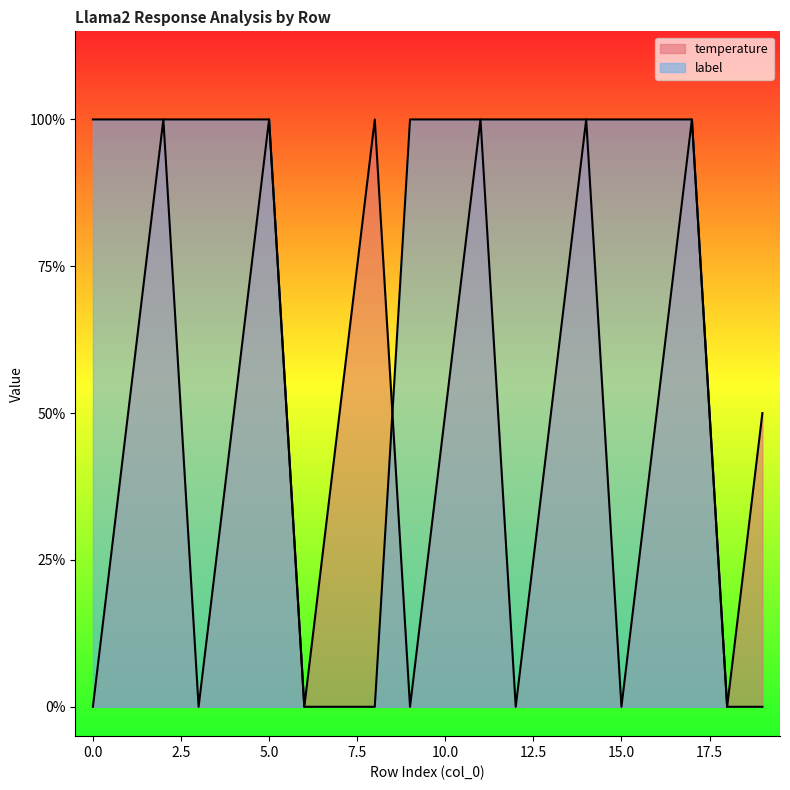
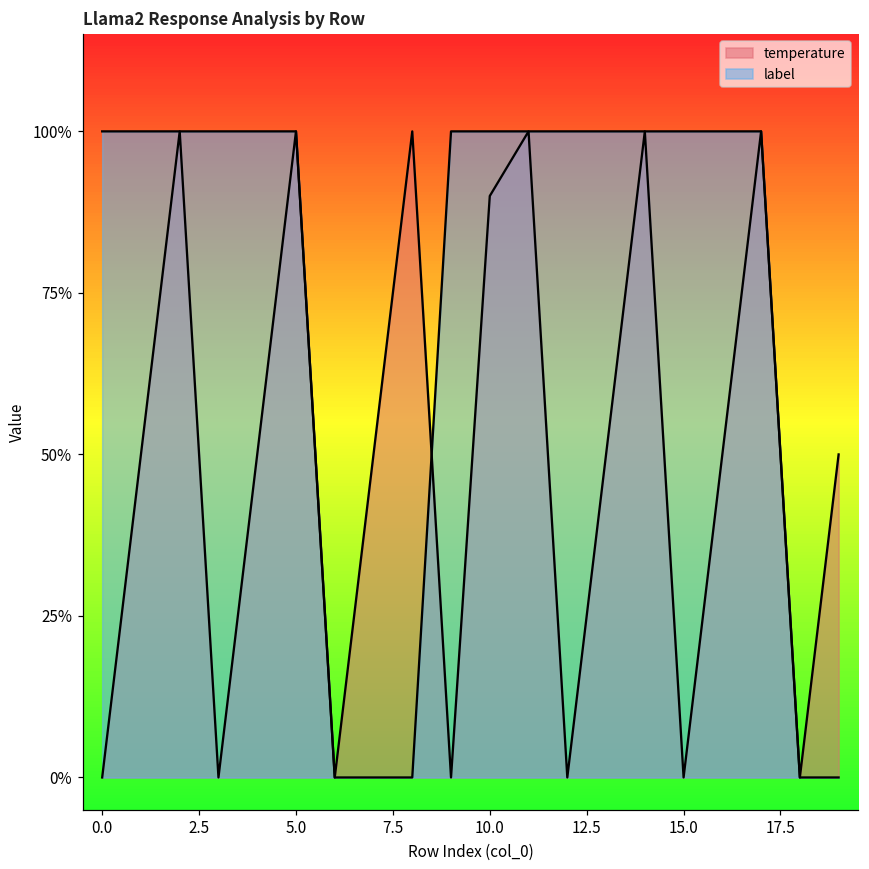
temperature, 10.0: 50% -> 90%
